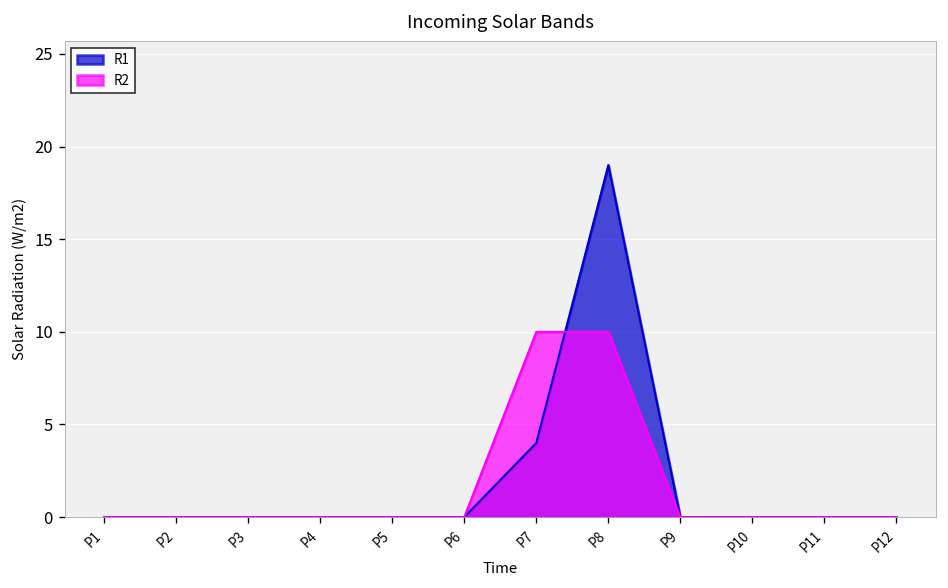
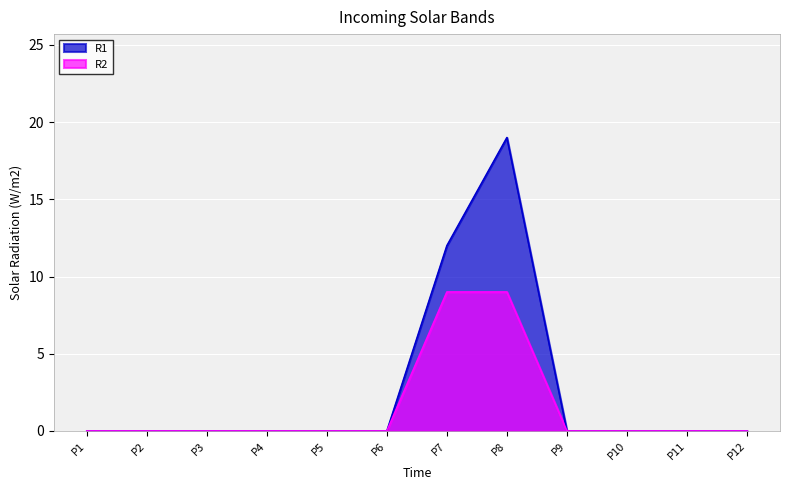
R1, P7: 4 -> 12
R2, P7: 10 -> 9
R2, P8: 10 -> 9
